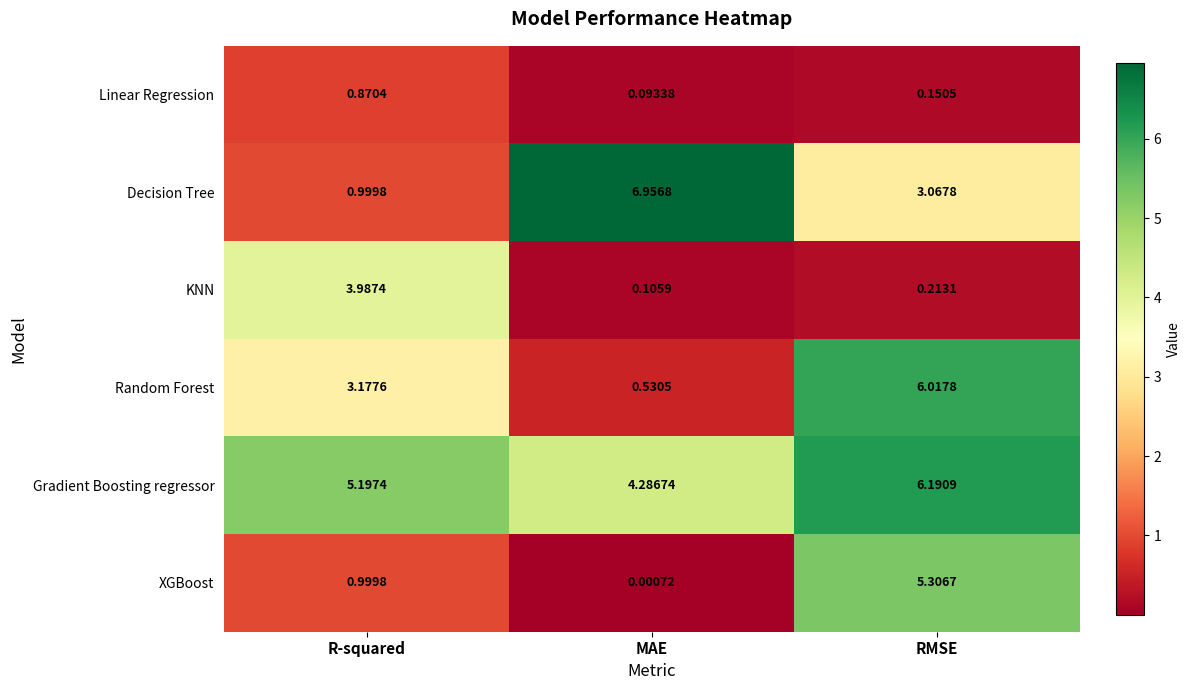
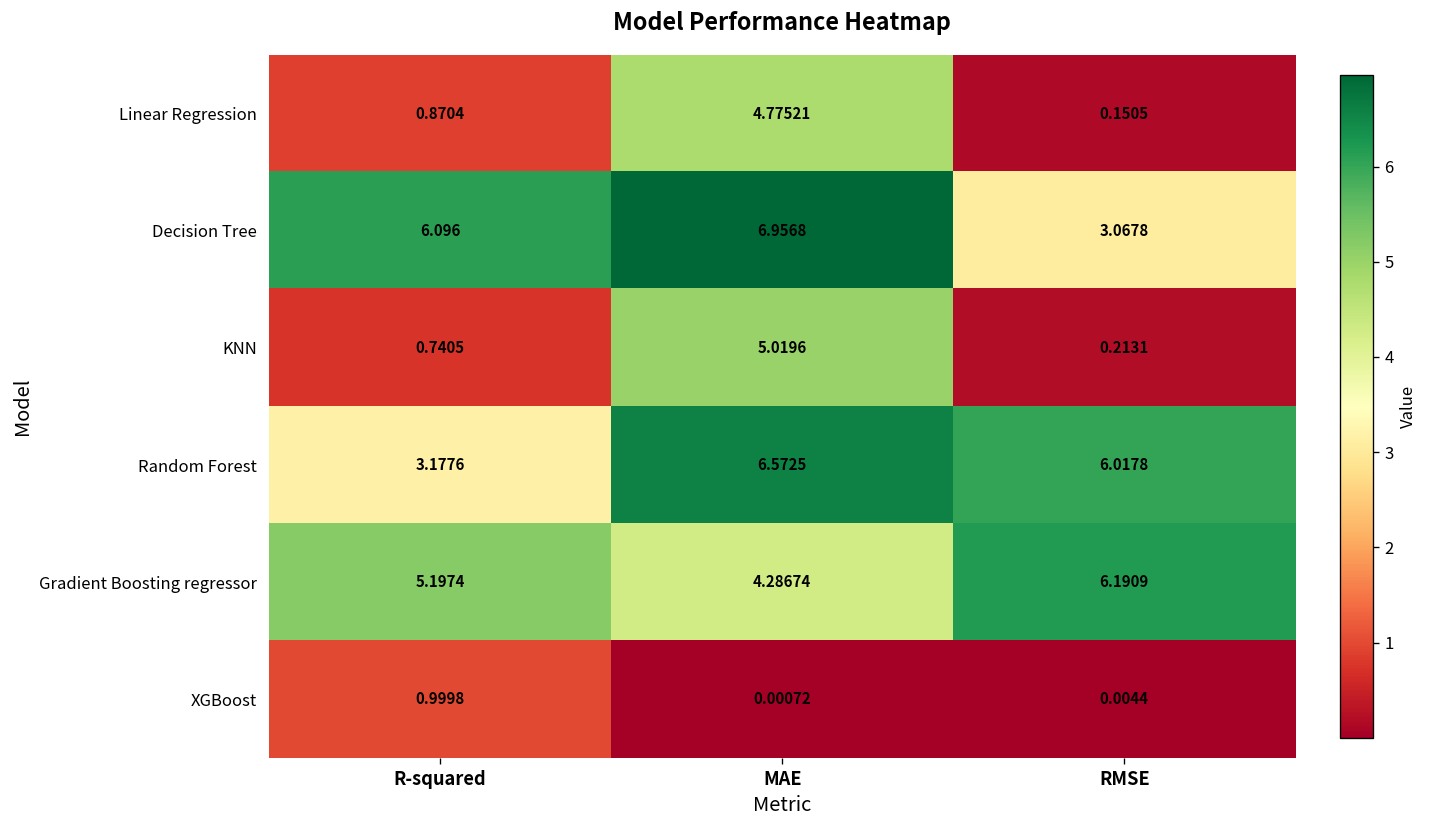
Linear Regression, MAE: 0.09338 -> 4.77521
Decision Tree, R-squared: 0.9998 -> 6.096
KNN, R-squared: 3.9874 -> 0.7405
KNN, MAE: 0.1059 -> 5.0196
Random Forest, MAE: 0.5305 -> 6.5725
XGBoost, RMSE: 5.3067 -> 0.0044
